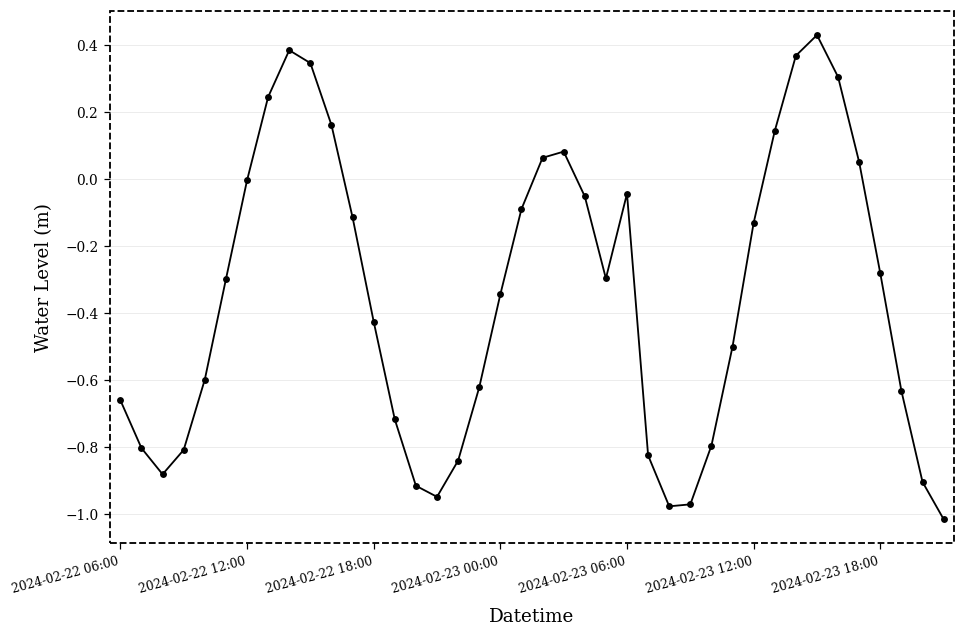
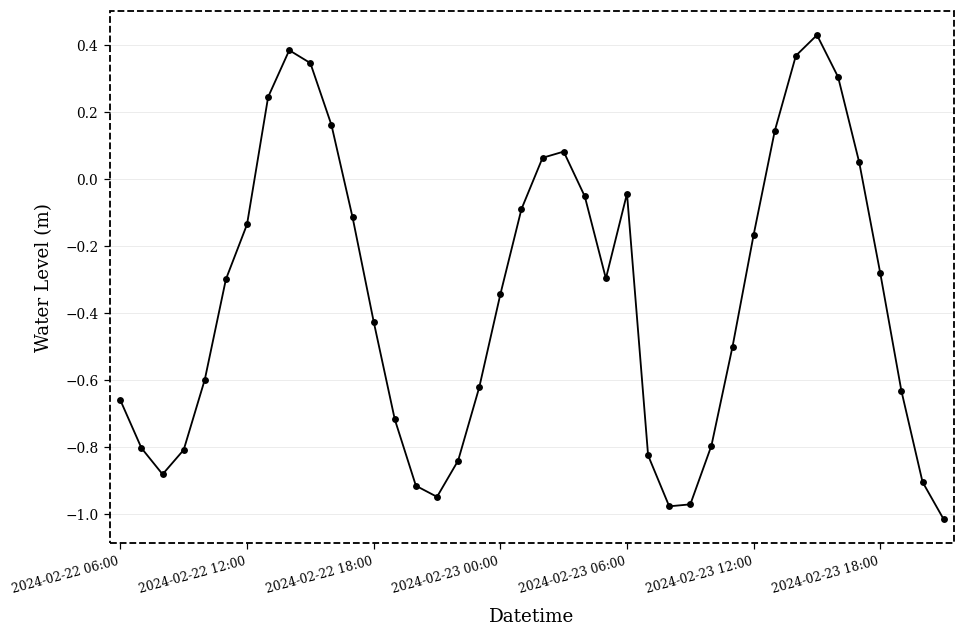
2024-02-22 12:00: 0.00 -> -0.13
2024-02-23 12:00: -0.13 -> -0.17
